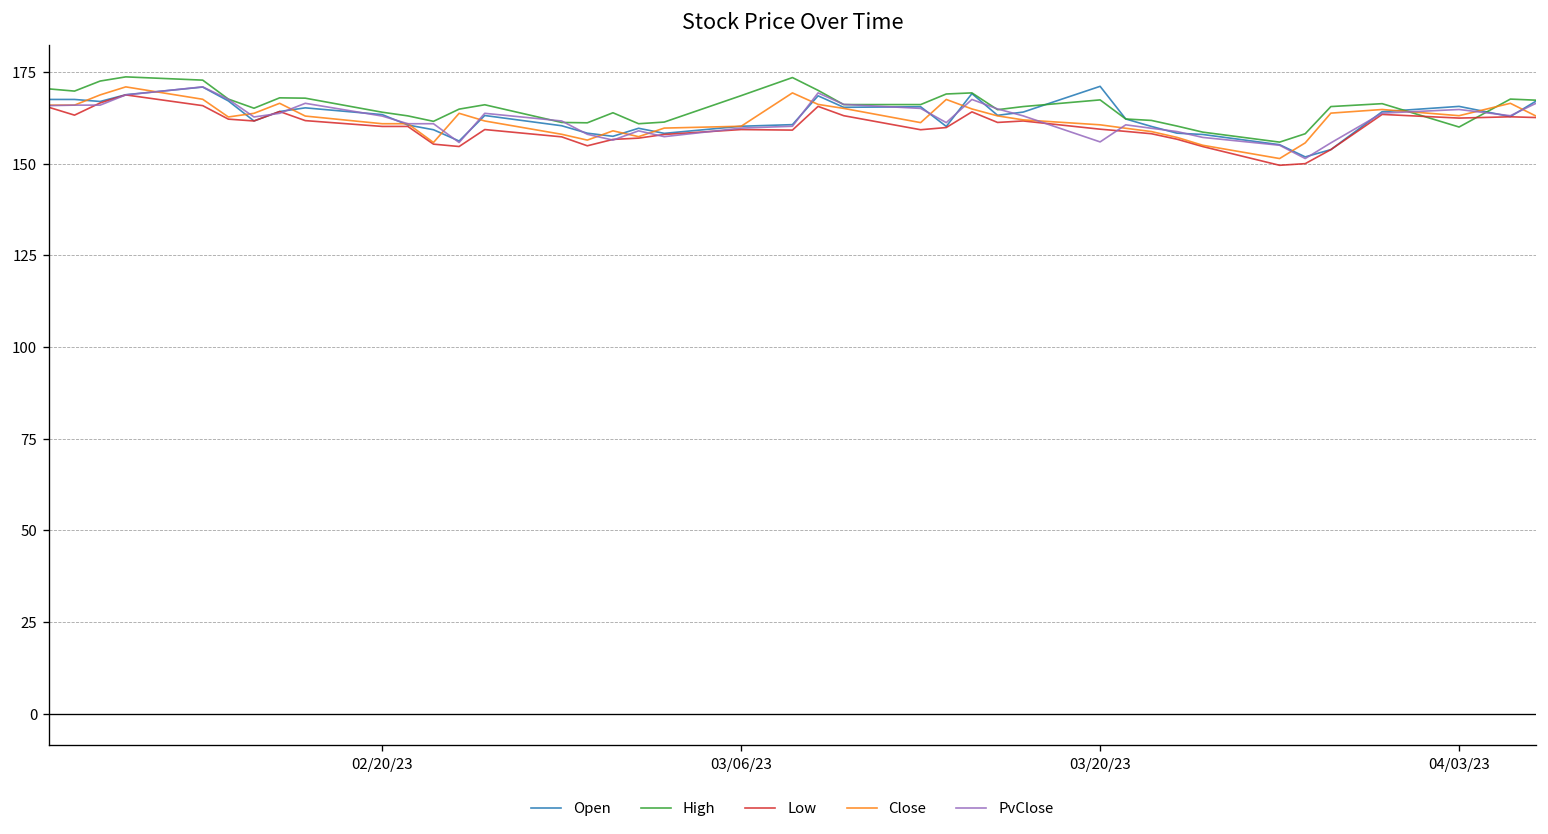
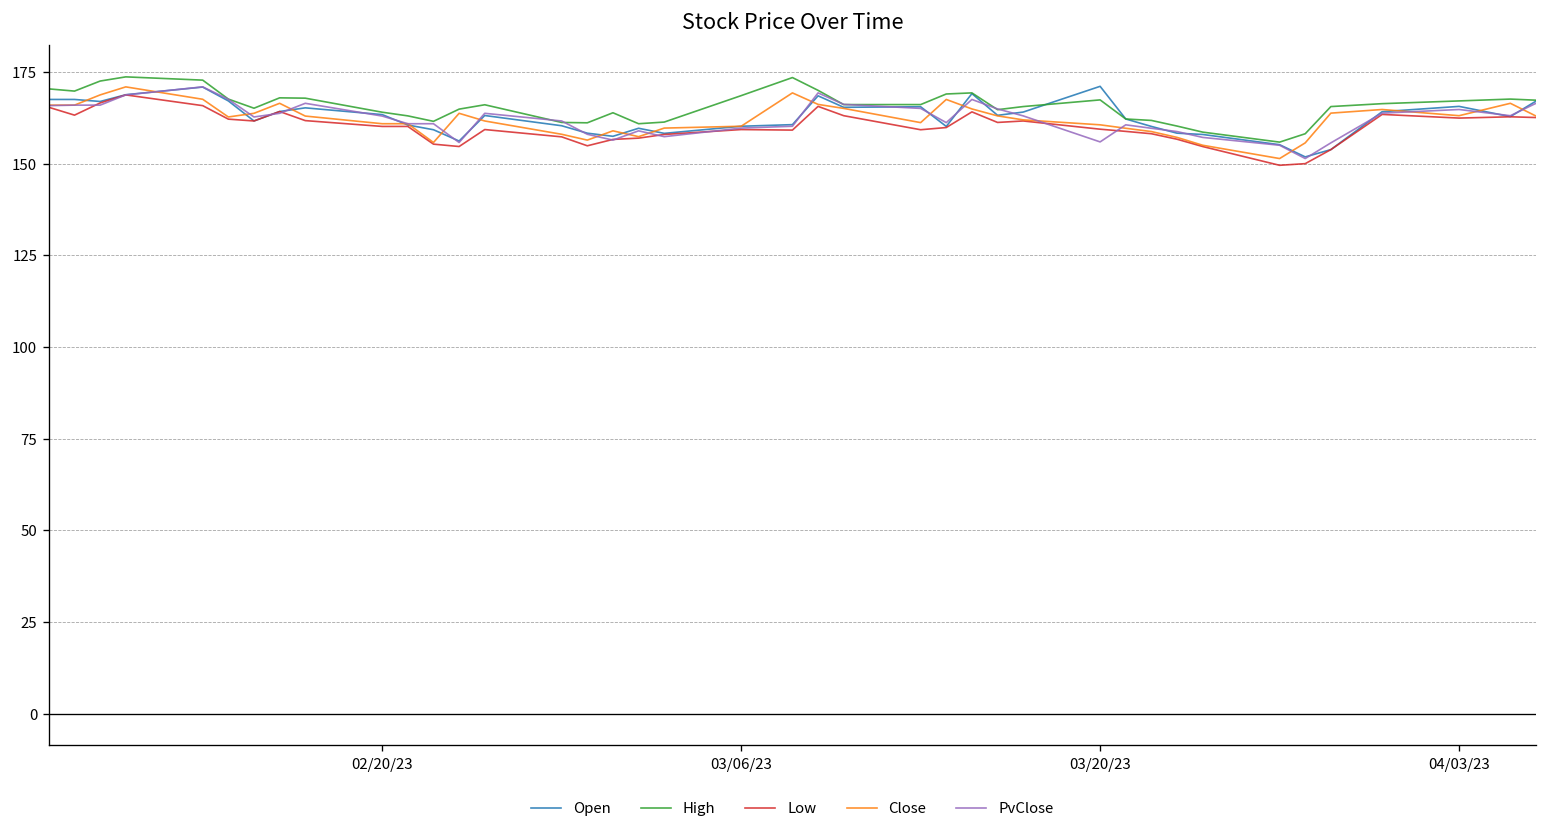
High, 04/03/23: 160 -> 167
